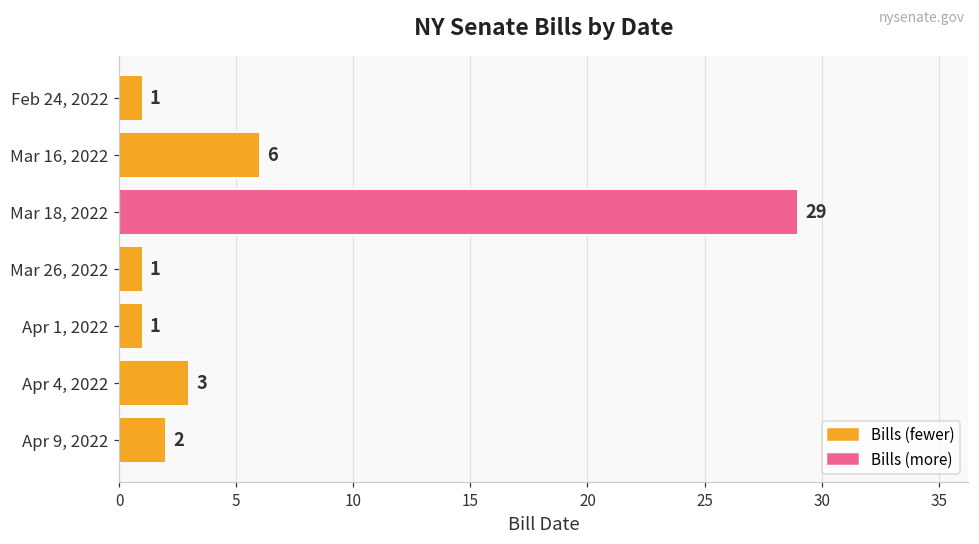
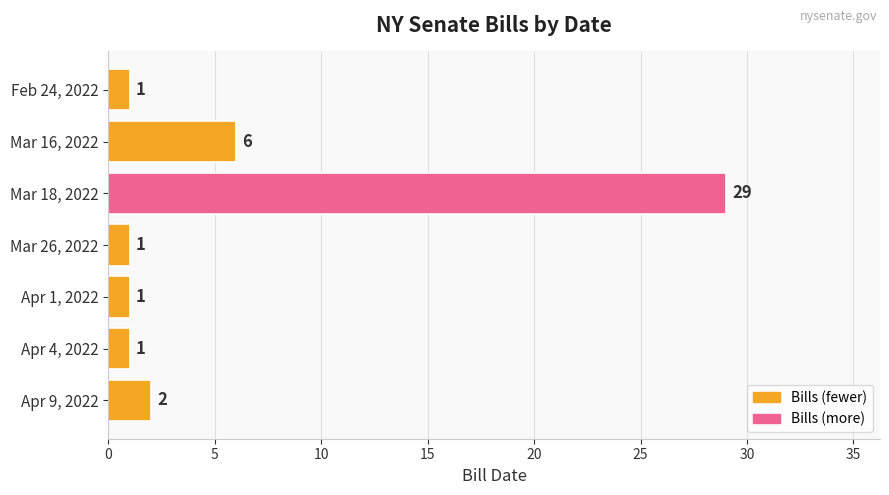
Apr 4, 2022: 3 -> 1
